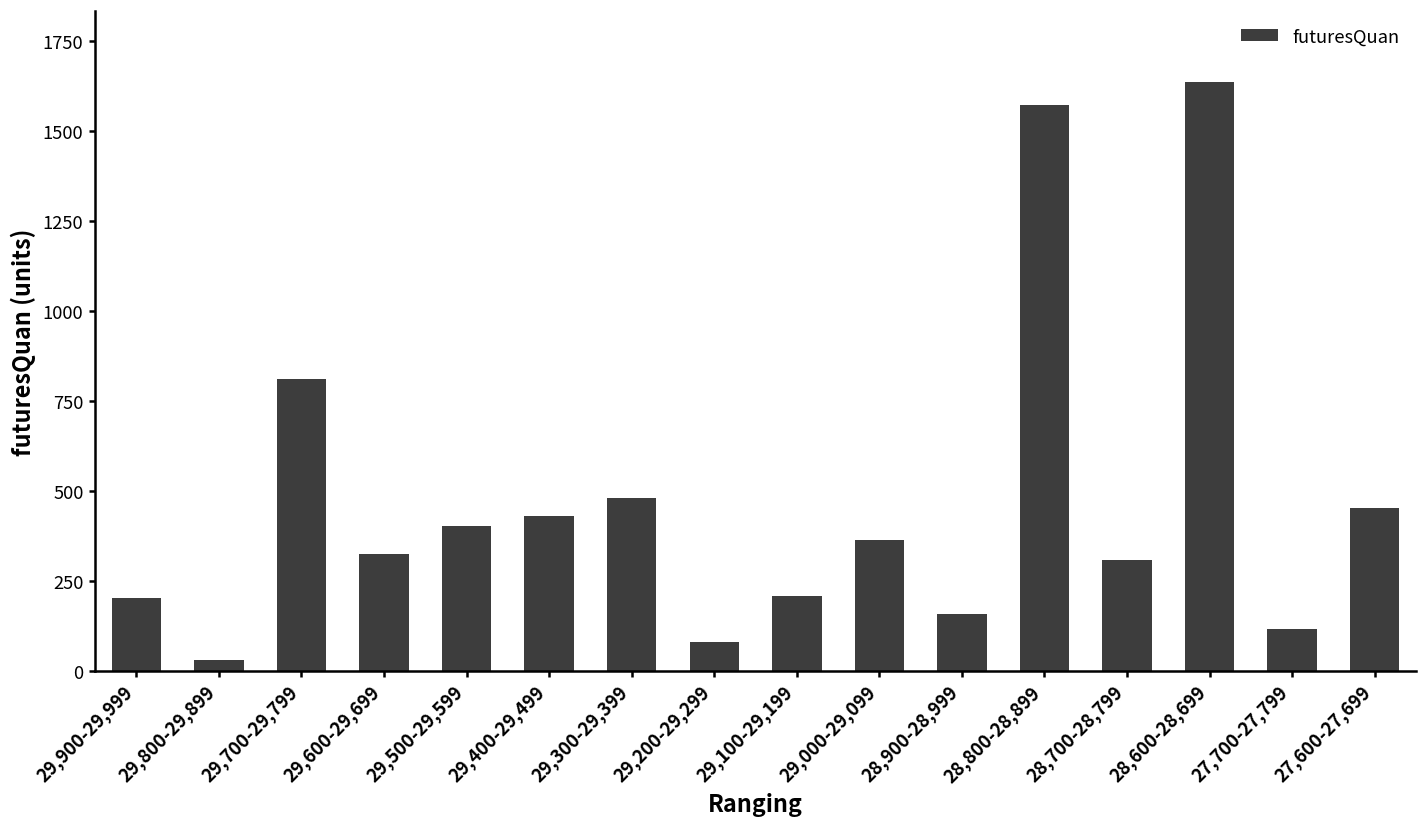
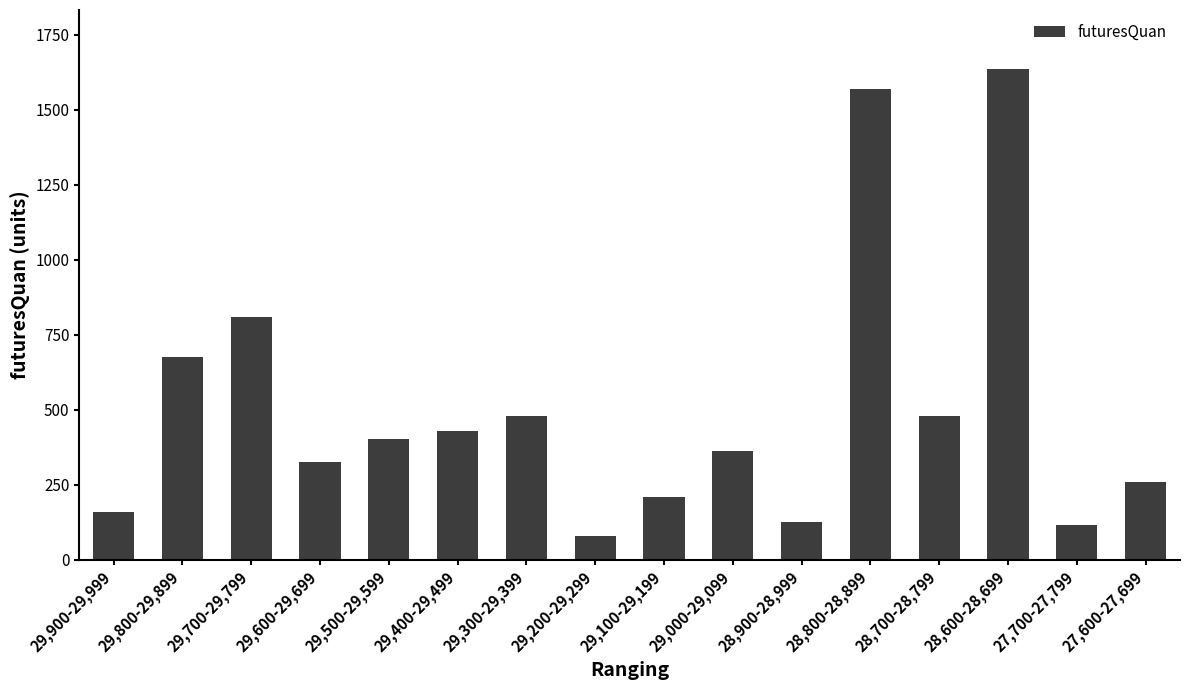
29,900-29,999: 200 -> 160
29,800-29,899: 30 -> 670
28,900-28,999: 160 -> 120
28,700-28,799: 310 -> 480
27,600-27,699: 450 -> 260
